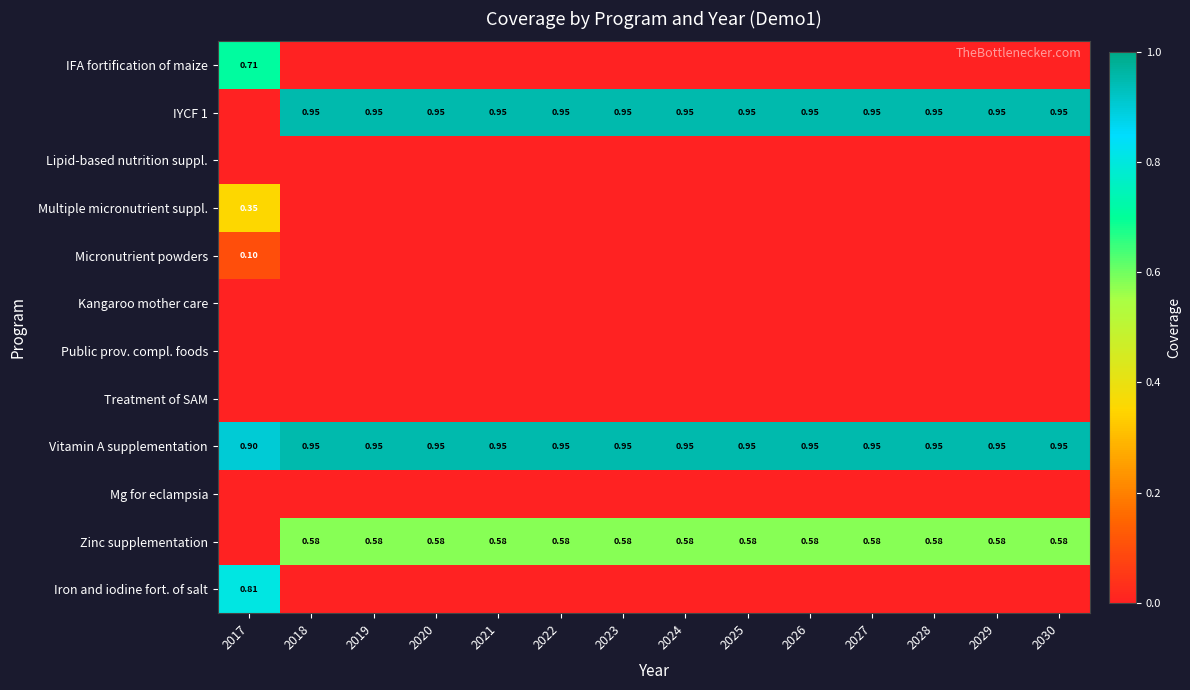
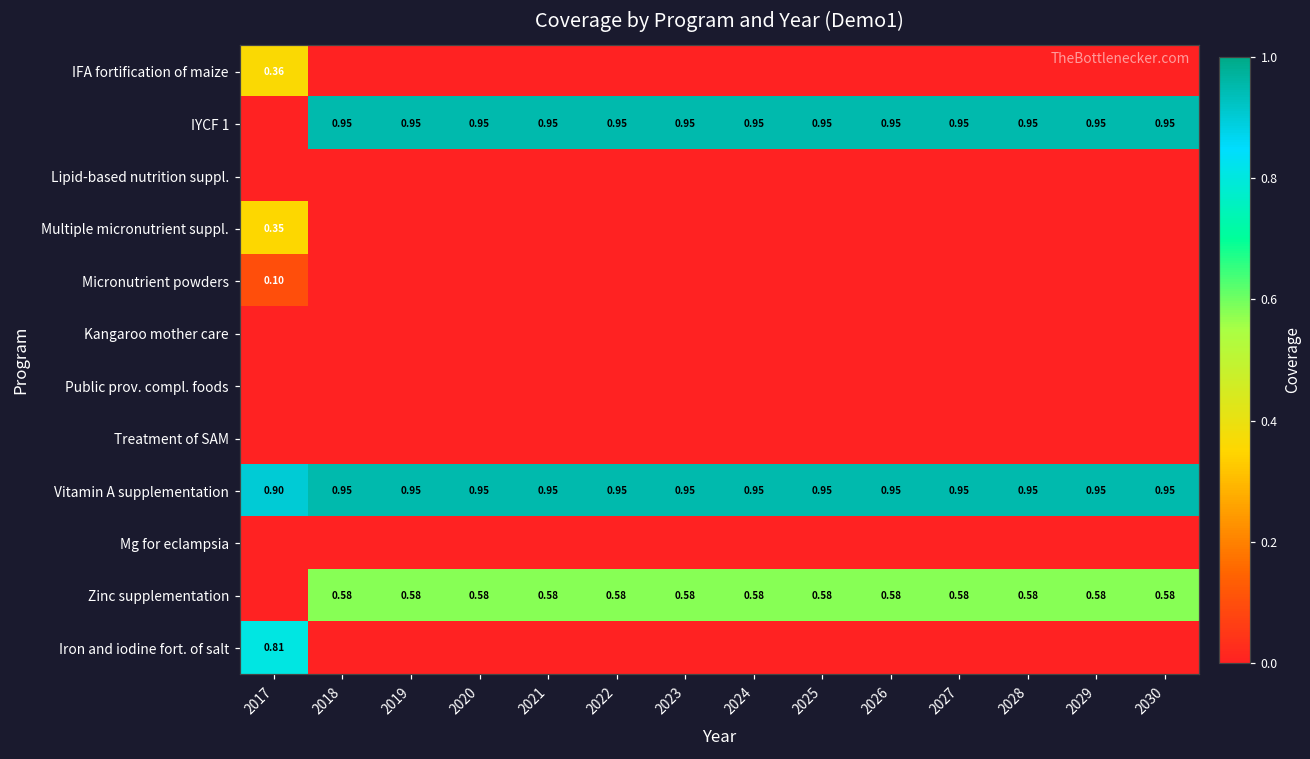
IFA fortification of maize, 2017: 0.71 -> 0.36
